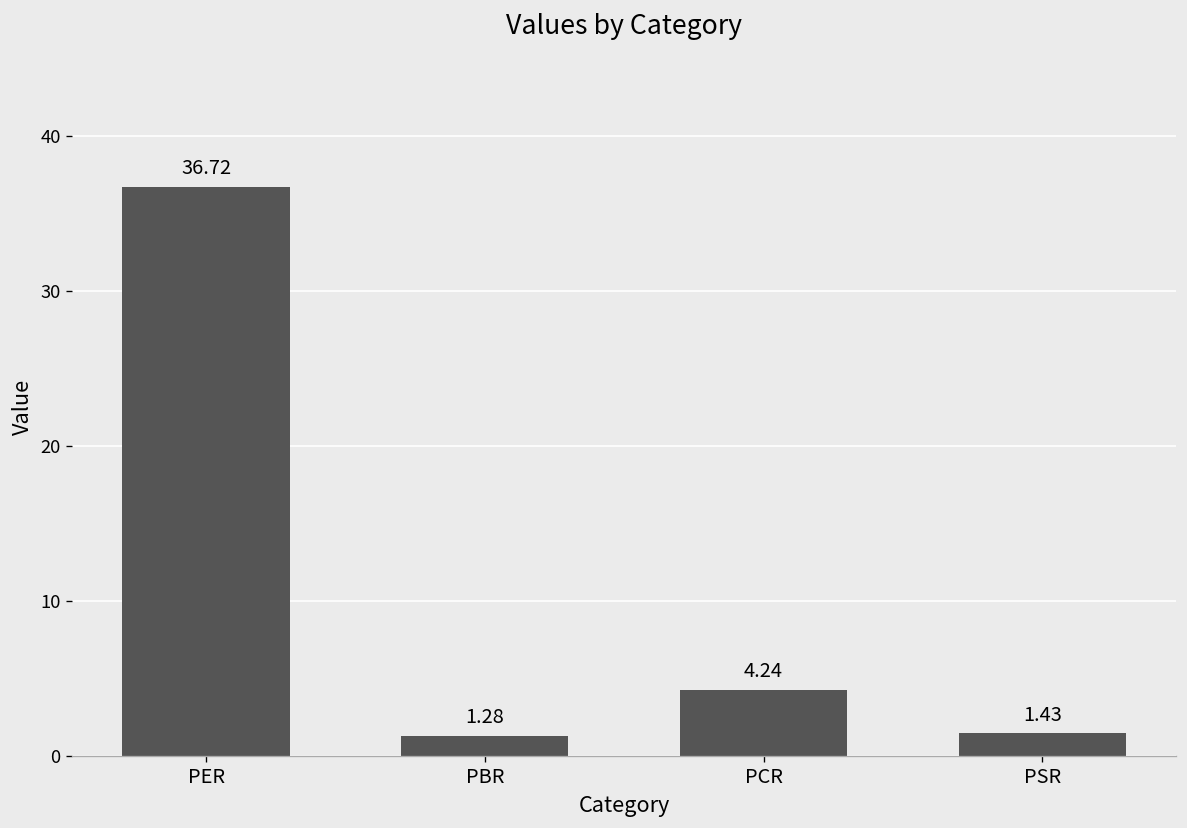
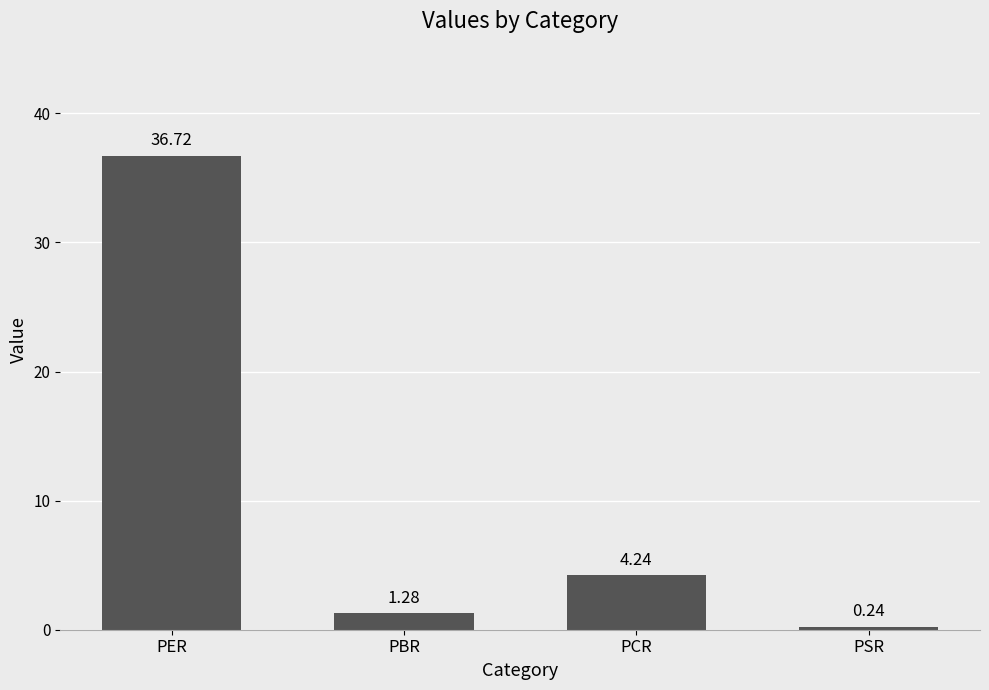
PSR: 1.43 -> 0.24
